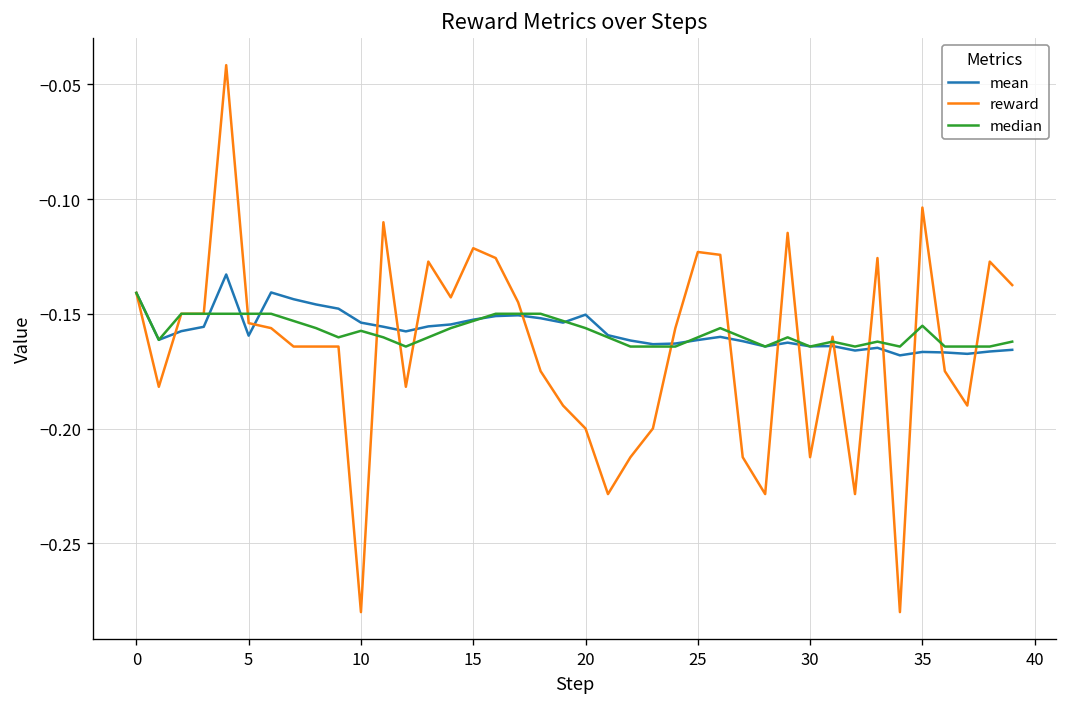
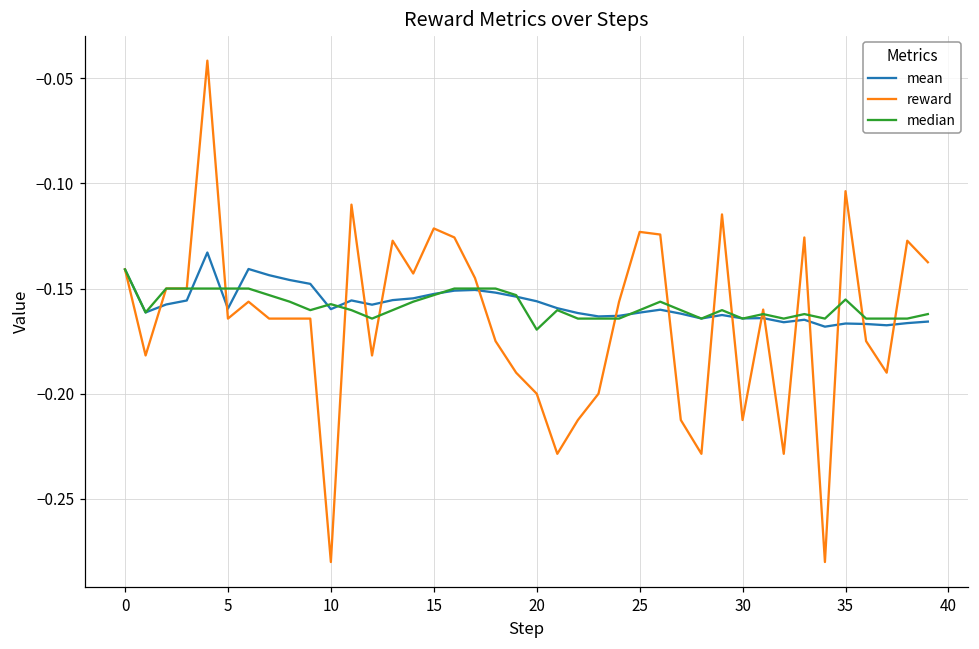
reward, 5: -0.154 -> -0.164
mean, 10: -0.154 -> -0.160
mean, 20: -0.150 -> -0.156
median, 20: -0.156 -> -0.170
